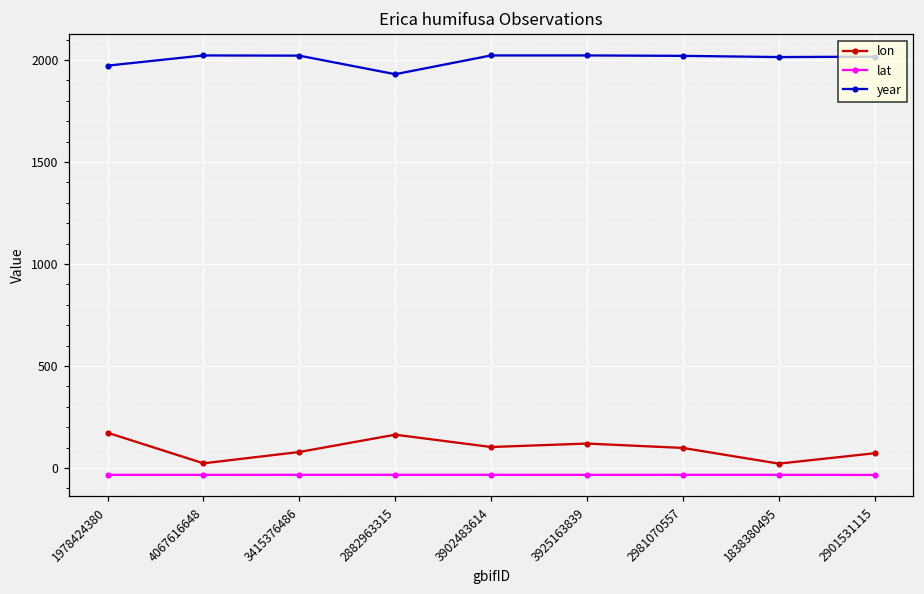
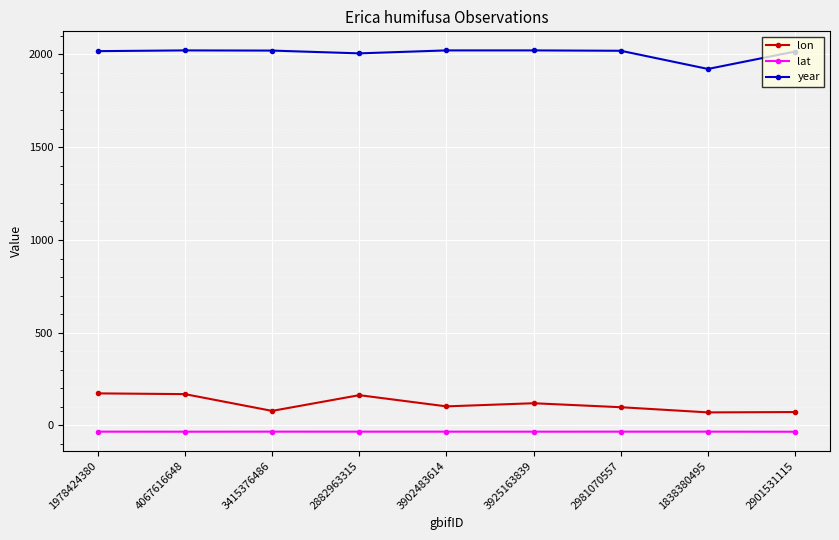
year, 1978424380: 1970 -> 2020
lon, 4067616648: 20 -> 170
year, 2882963315: 1930 -> 2010
lon, 1838380495: 20 -> 70
year, 1838380495: 2010 -> 1920
